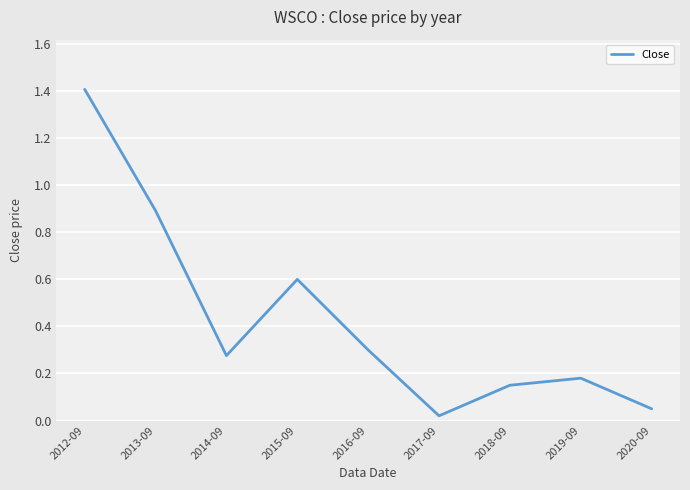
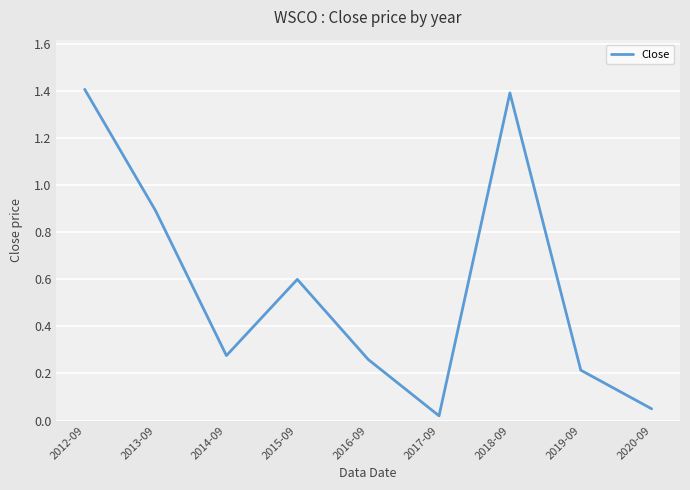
2016-09: 0.30 -> 0.26
2018-09: 0.15 -> 1.39
2019-09: 0.18 -> 0.21
